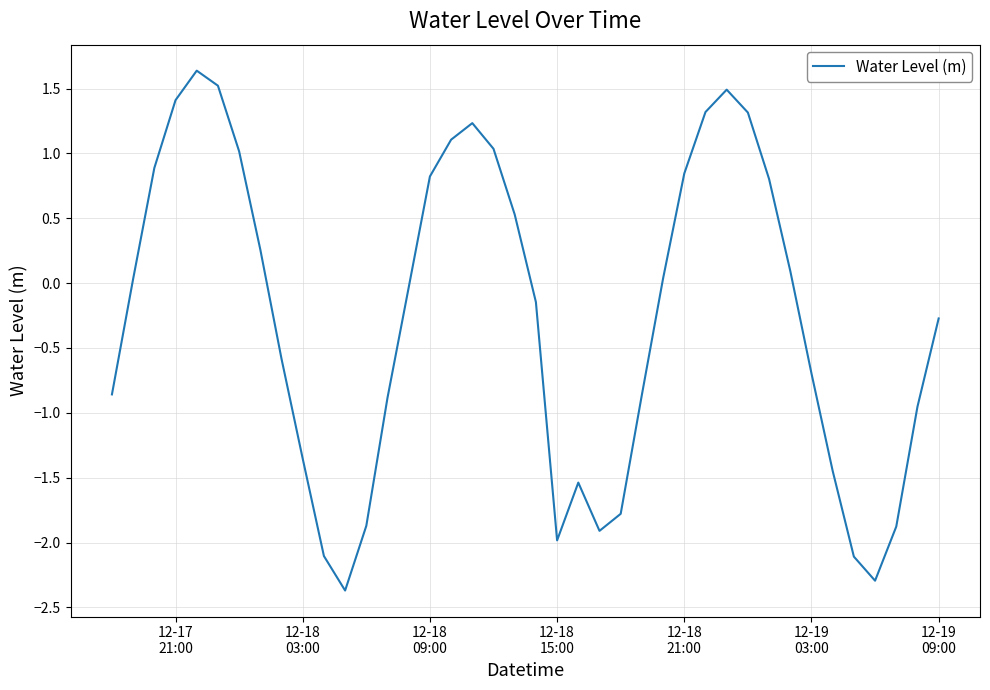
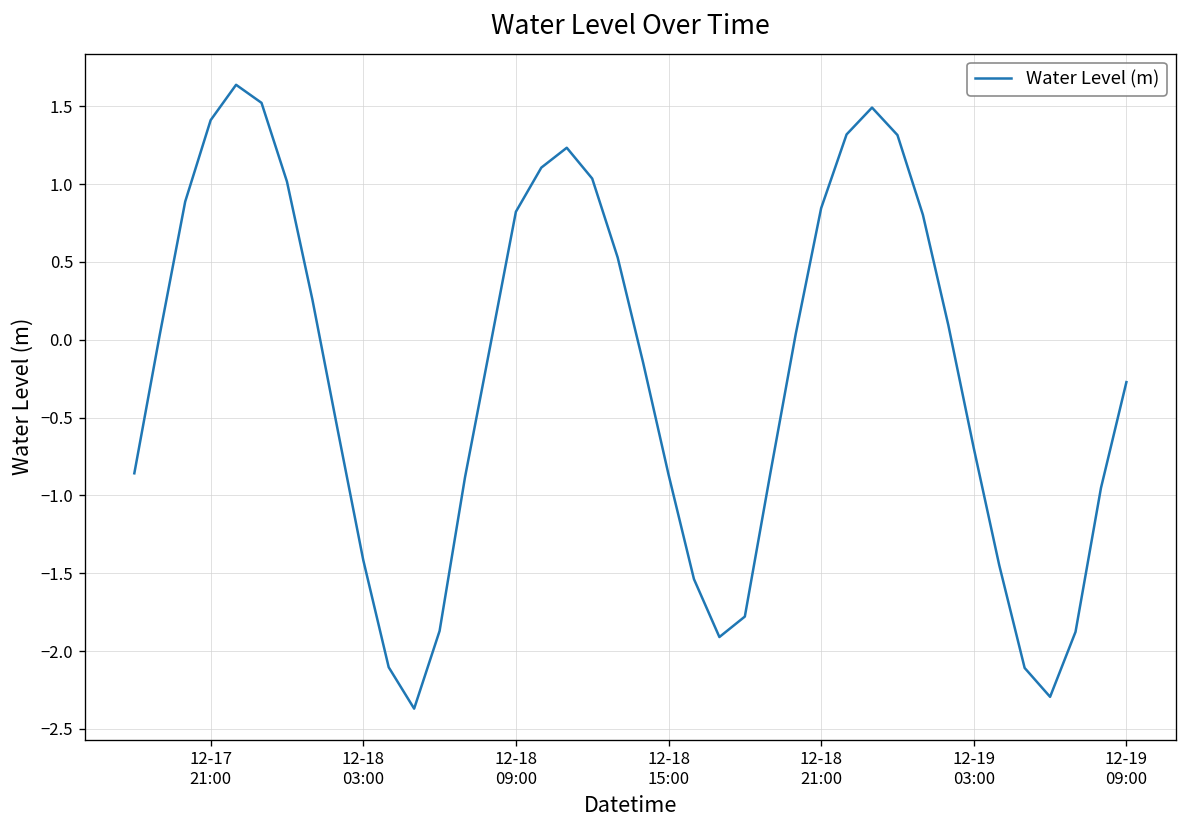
12-18 03:00: -1.35 -> -1.42
12-18 15:00: -1.98 -> -0.87
